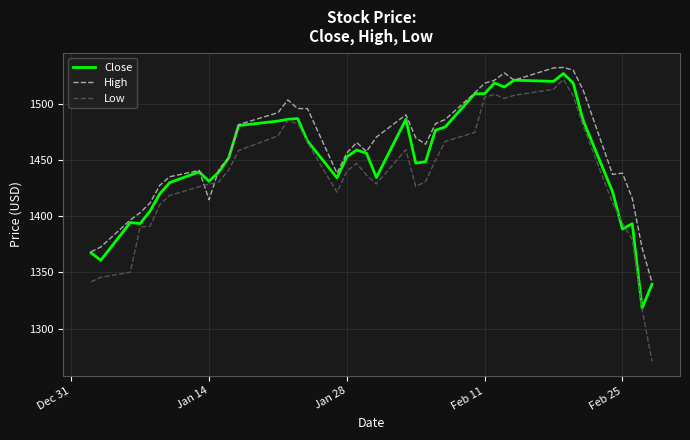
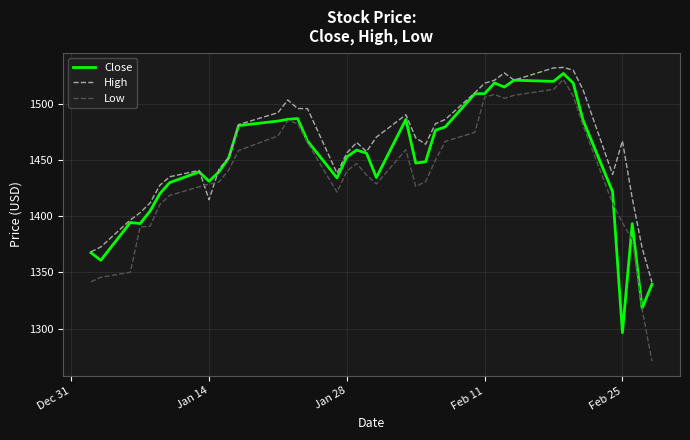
Close, Feb 25: 1388 -> 1296
High, Feb 25: 1438 -> 1467
